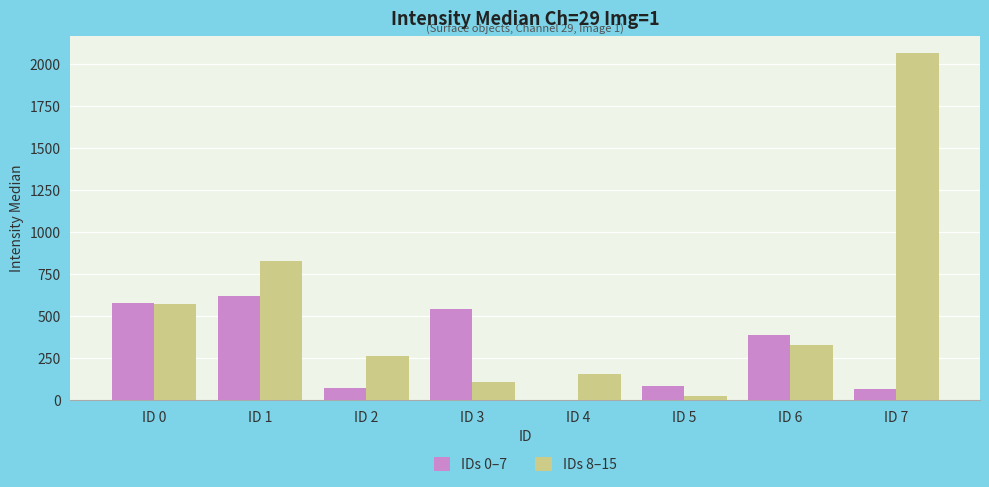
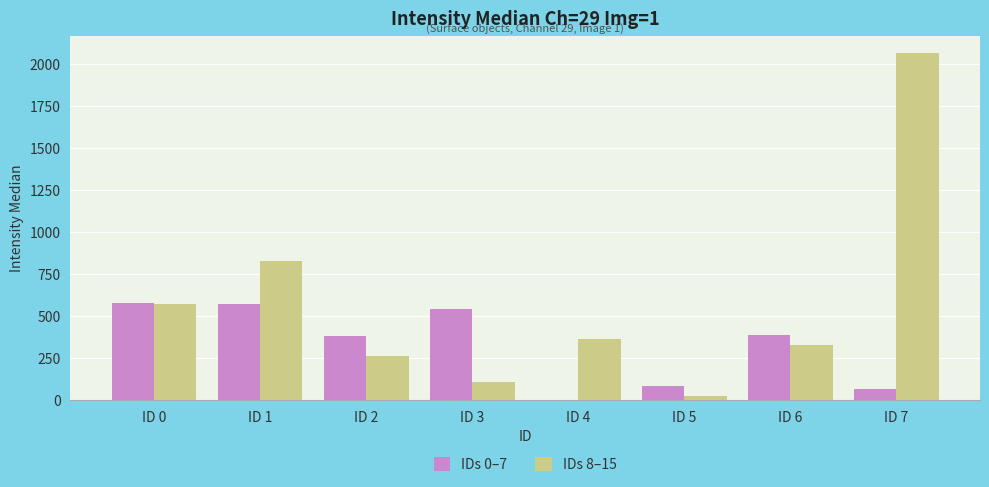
IDs 0–7, ID 1: 620 -> 570
IDs 0–7, ID 2: 80 -> 380
IDs 8–15, ID 4: 150 -> 360
